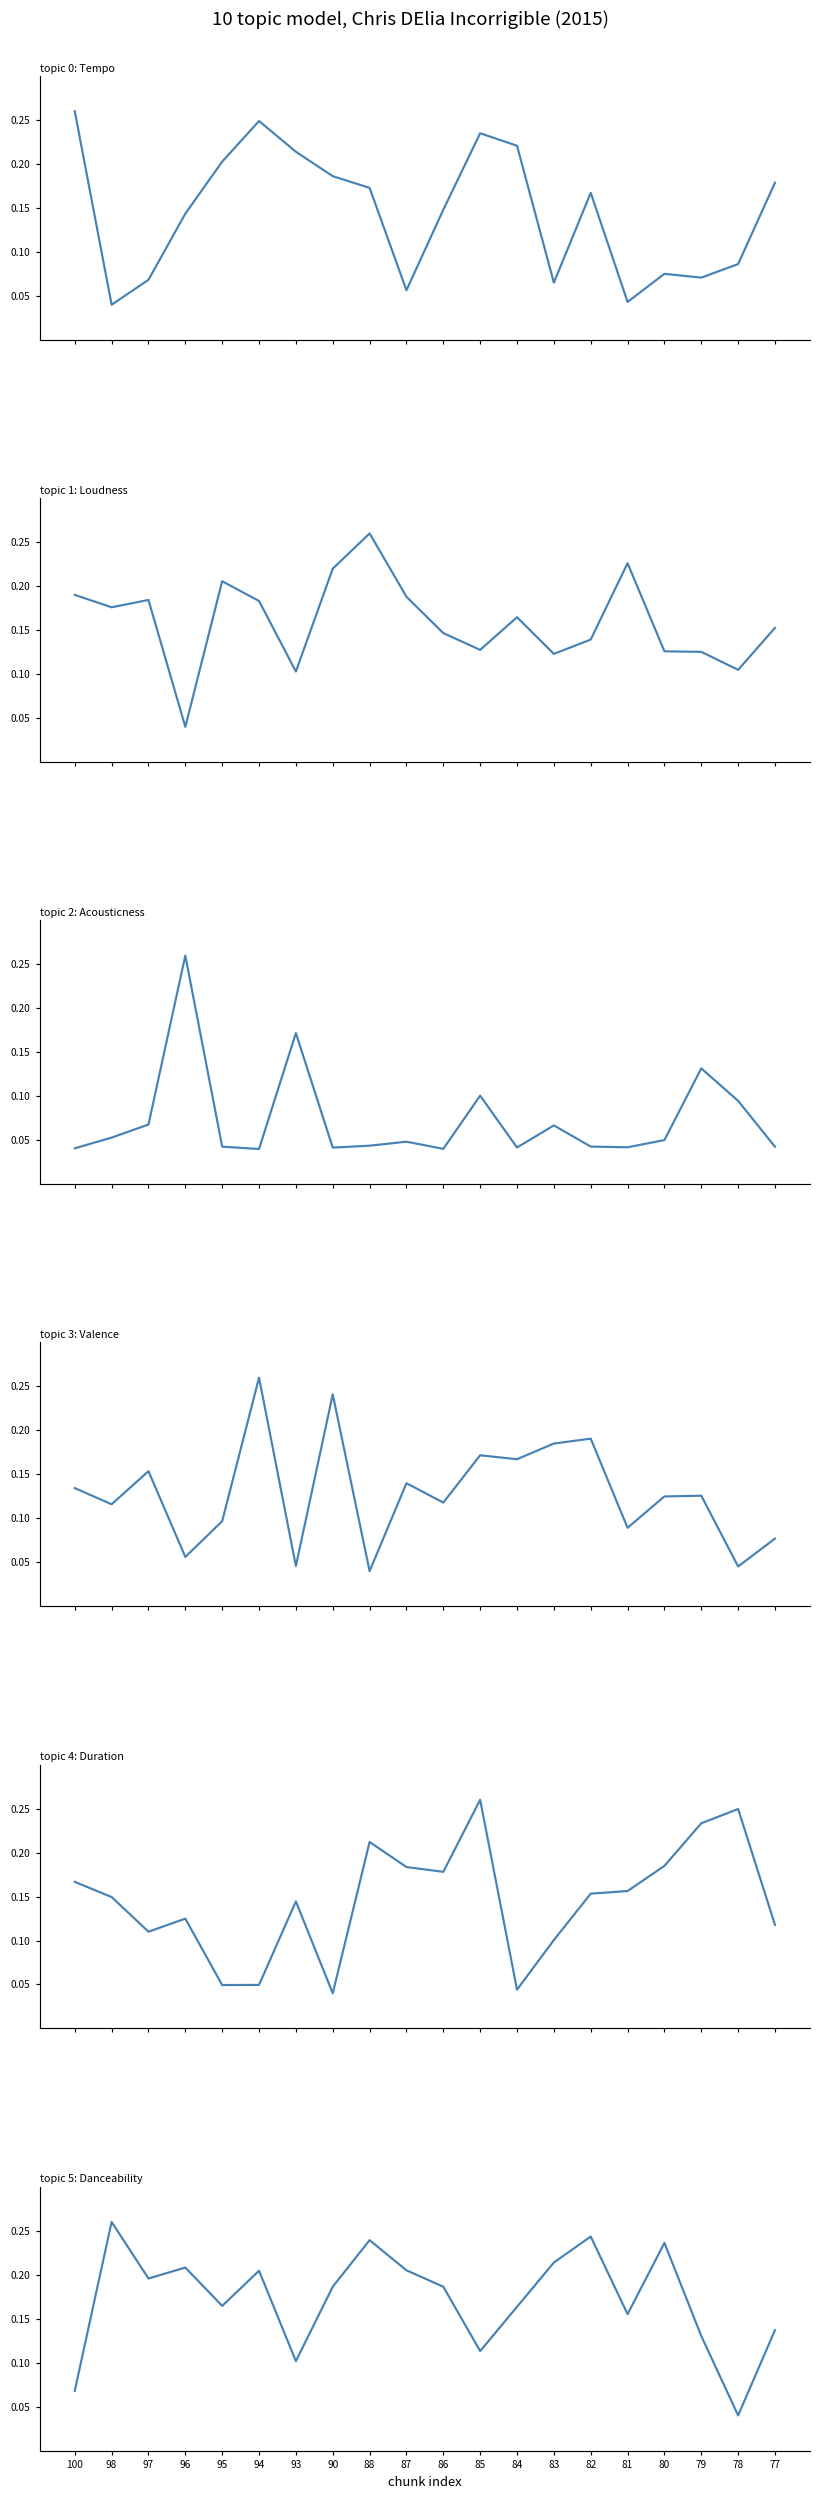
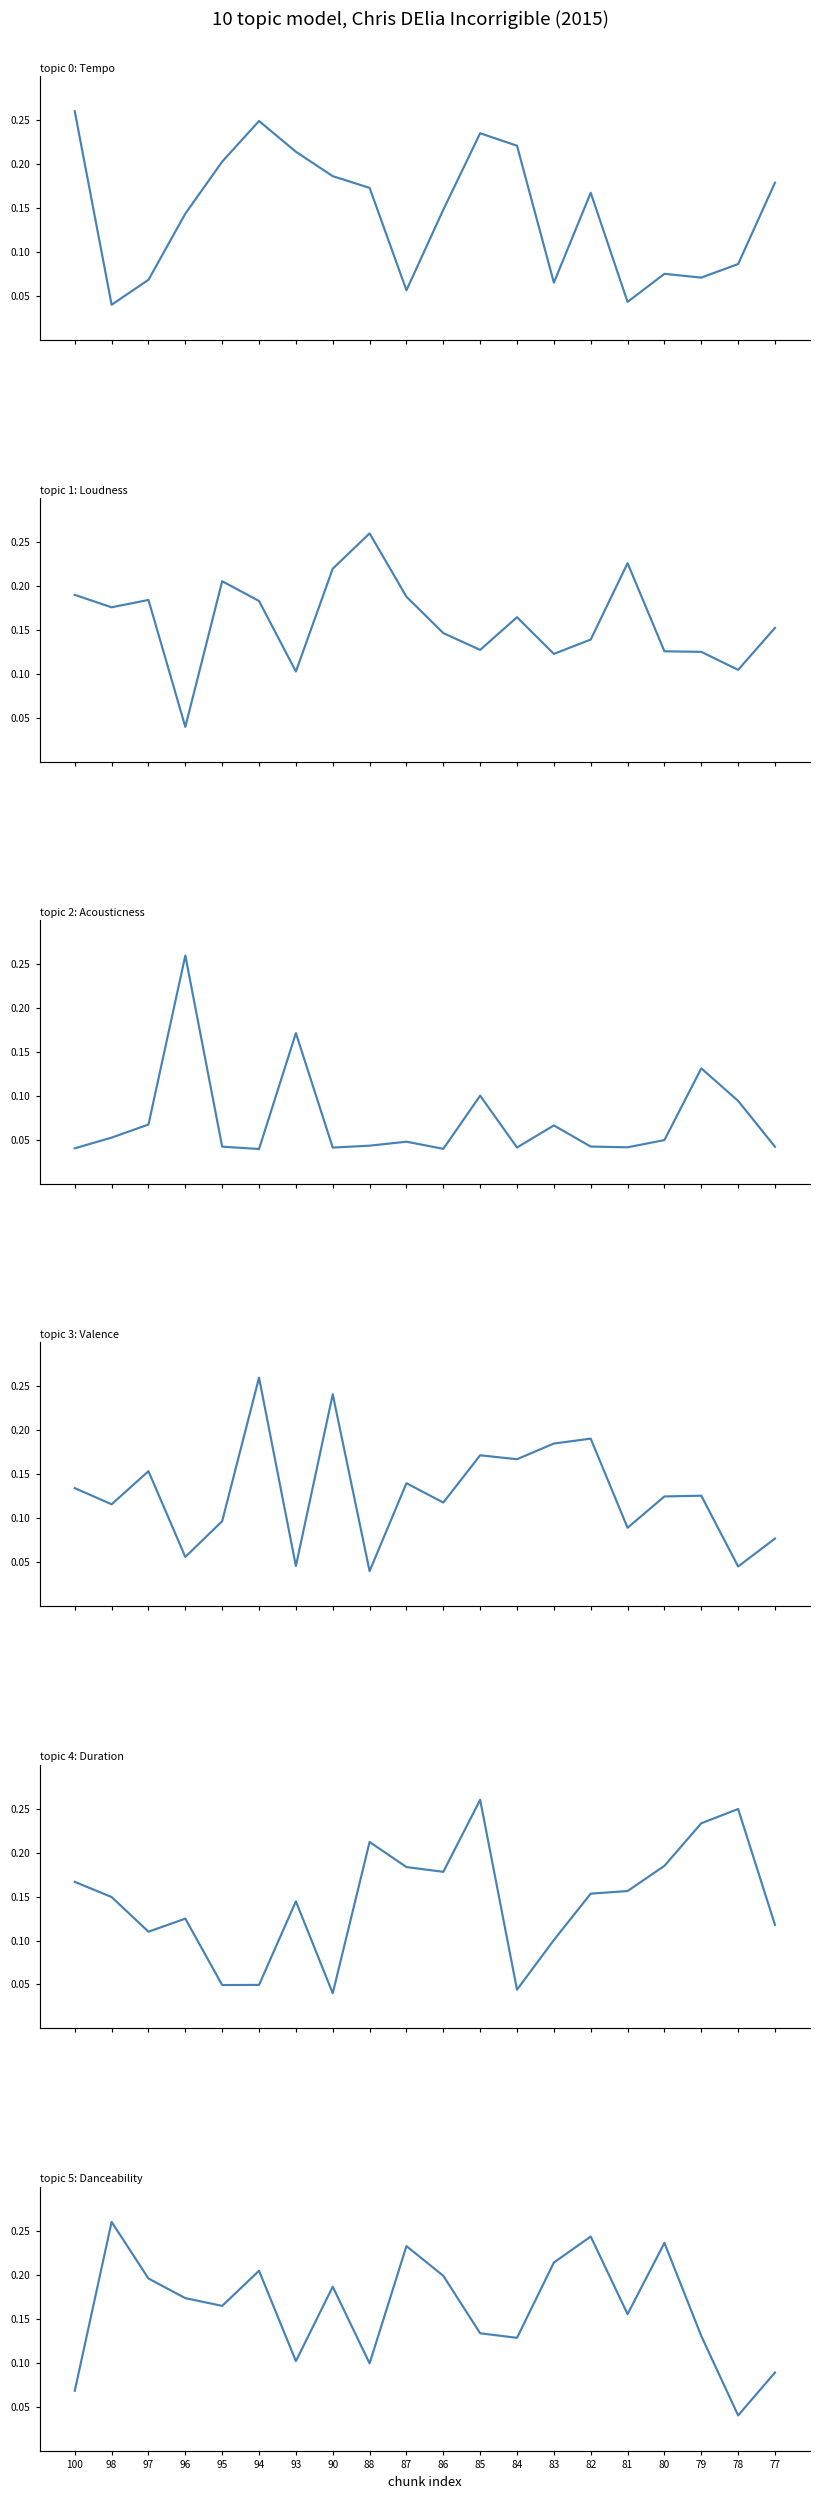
topic 5: Danceability, 96: 0.21 -> 0.17
topic 5: Danceability, 88: 0.24 -> 0.10
topic 5: Danceability, 87: 0.21 -> 0.23
topic 5: Danceability, 86: 0.19 -> 0.20
topic 5: Danceability, 85: 0.11 -> 0.13
topic 5: Danceability, 84: 0.16 -> 0.13
topic 5: Danceability, 77: 0.14 -> 0.09
